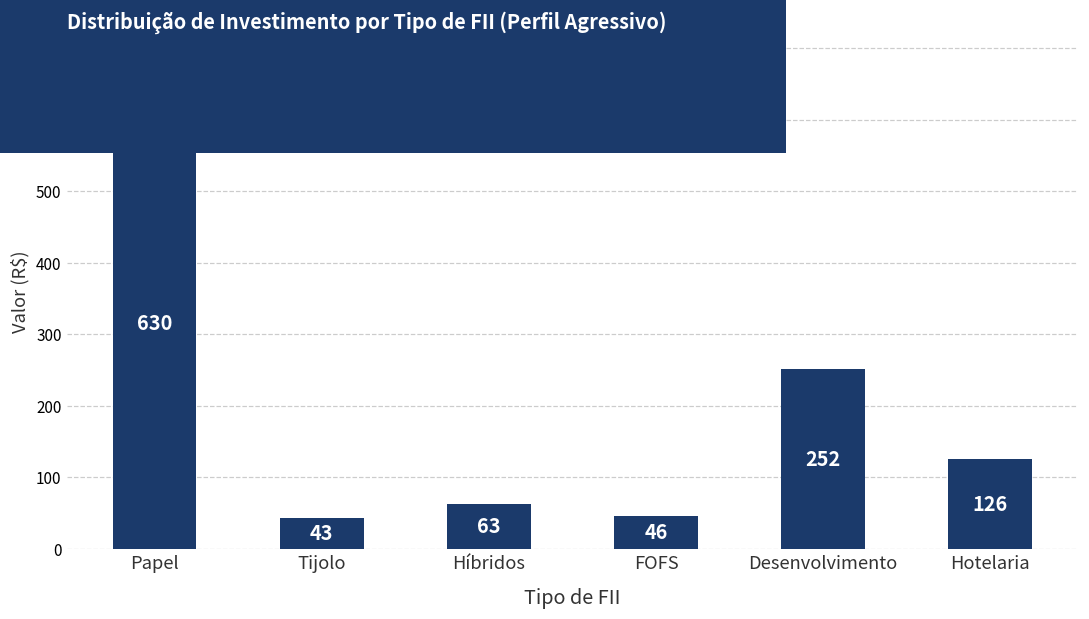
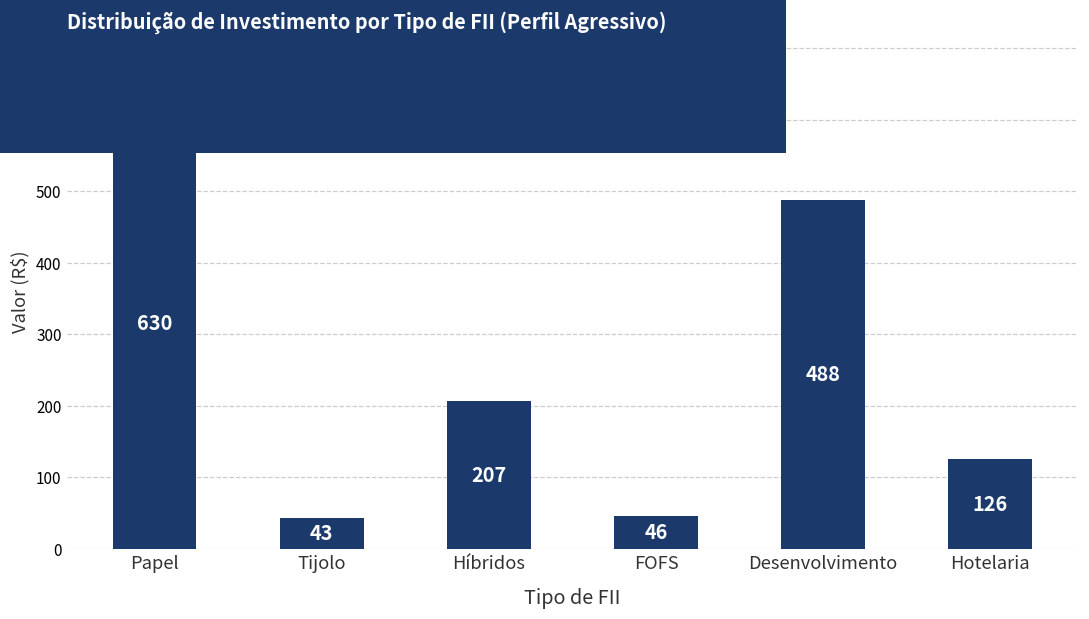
Híbridos: 63 -> 207
Desenvolvimento: 252 -> 488
